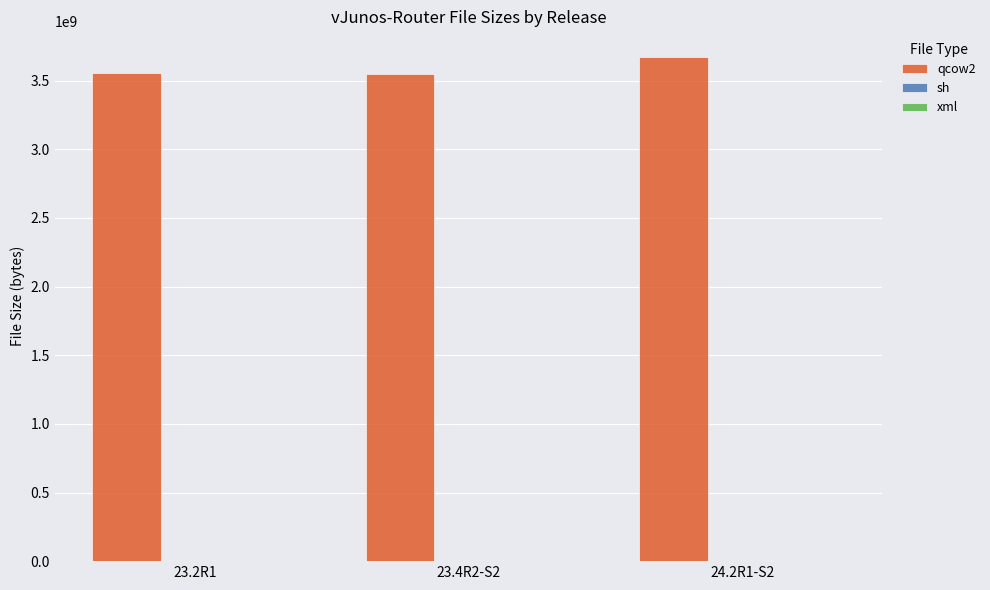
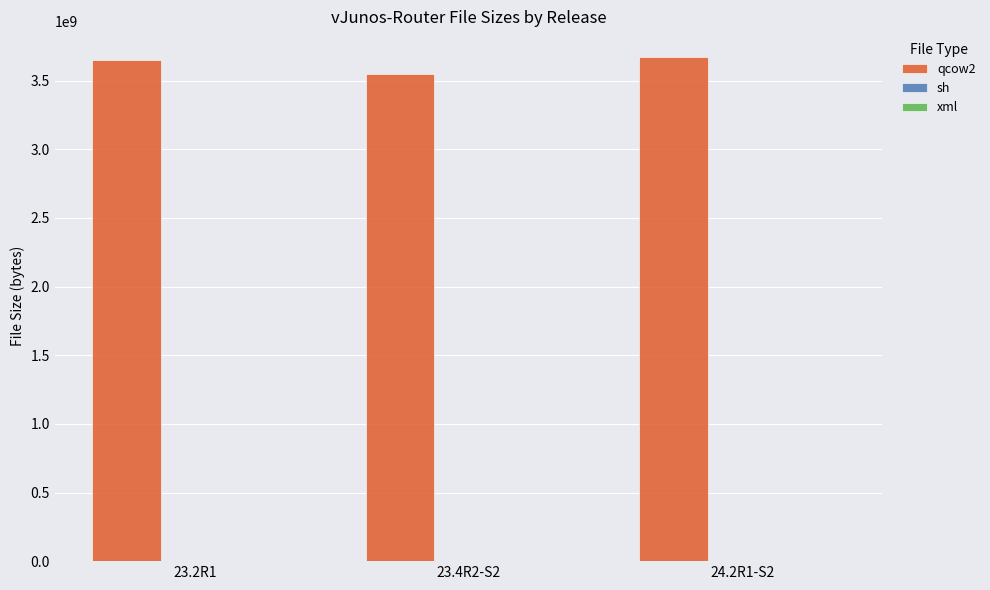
qcow2, 23.2R1: 3560000000 -> 3650000000
